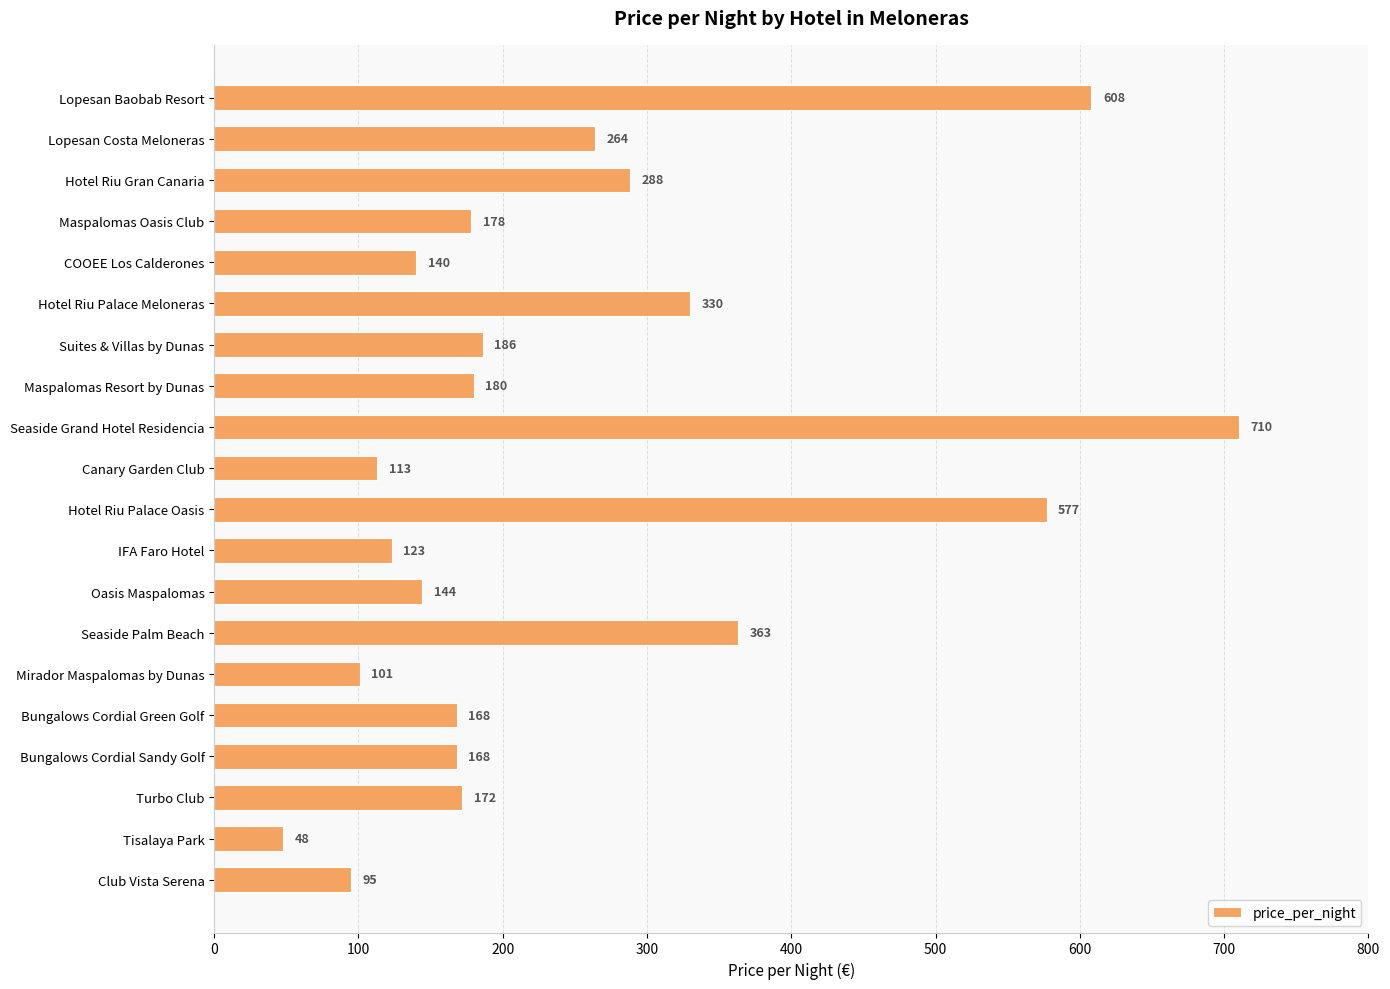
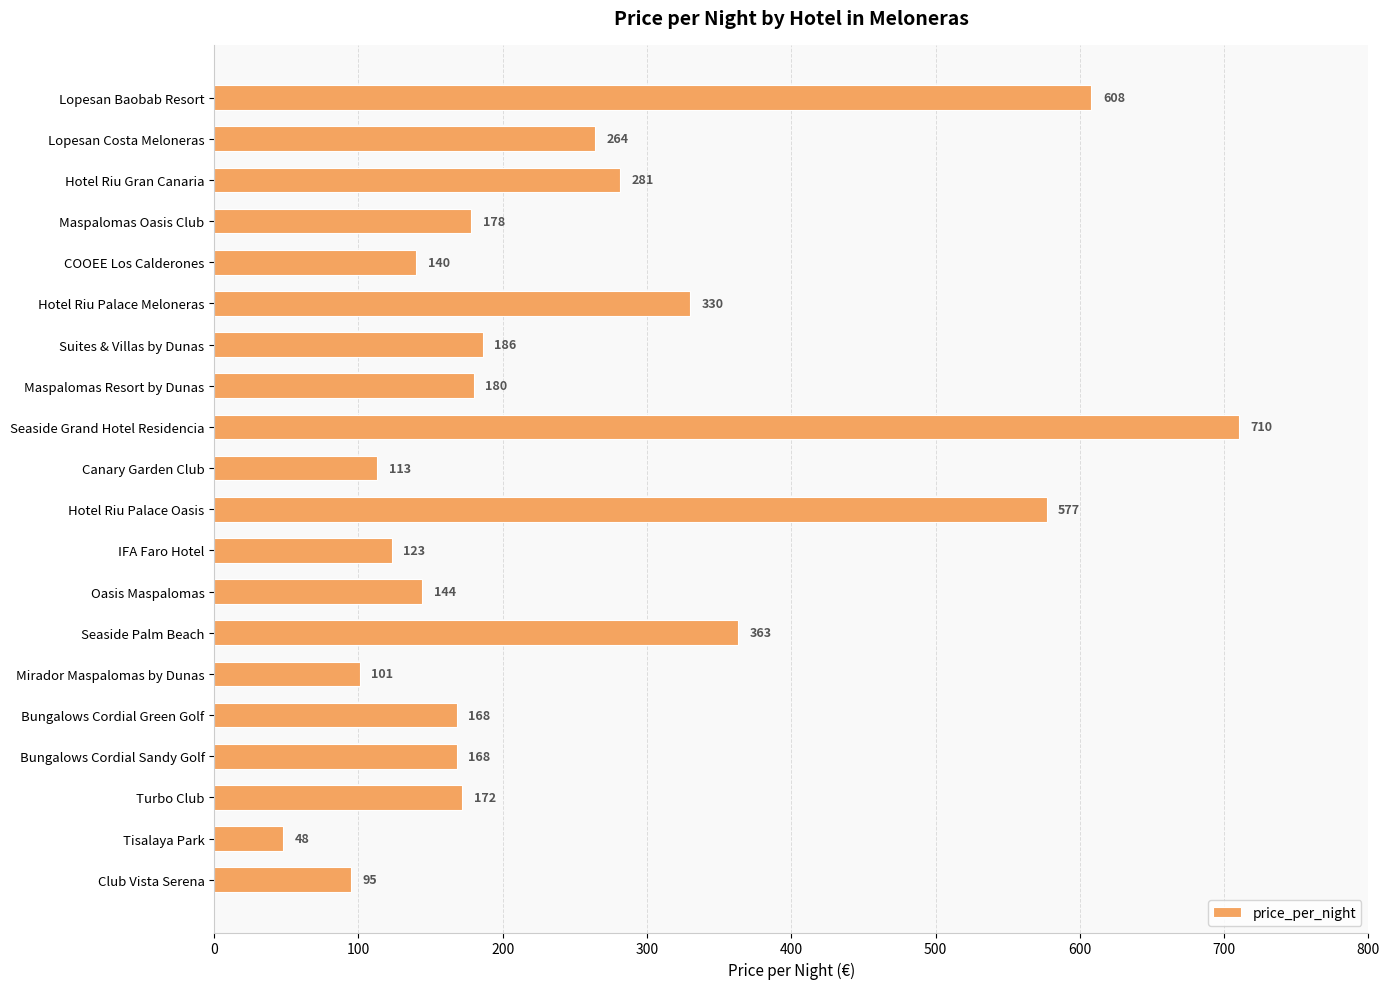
Hotel Riu Gran Canaria: 288 -> 281
